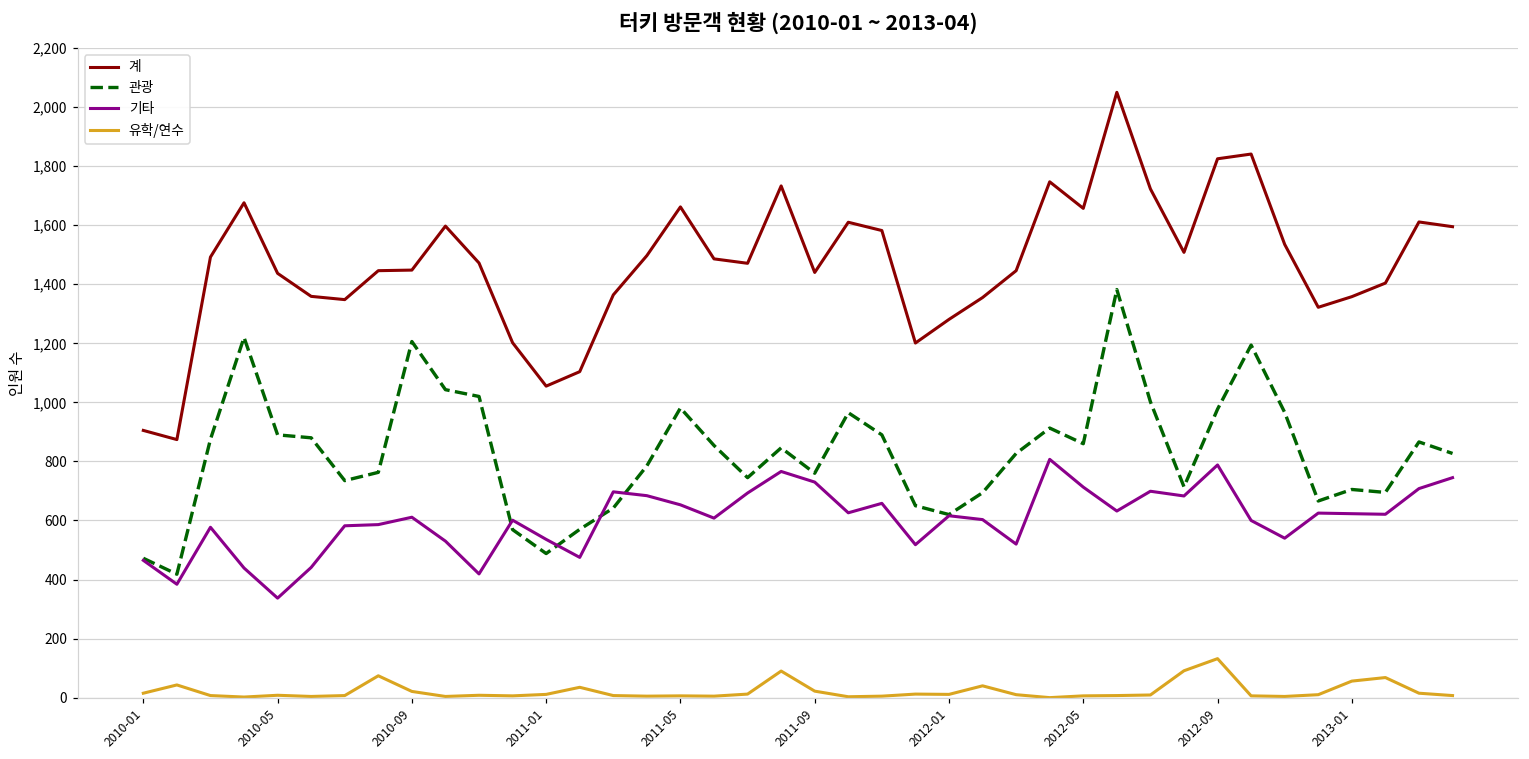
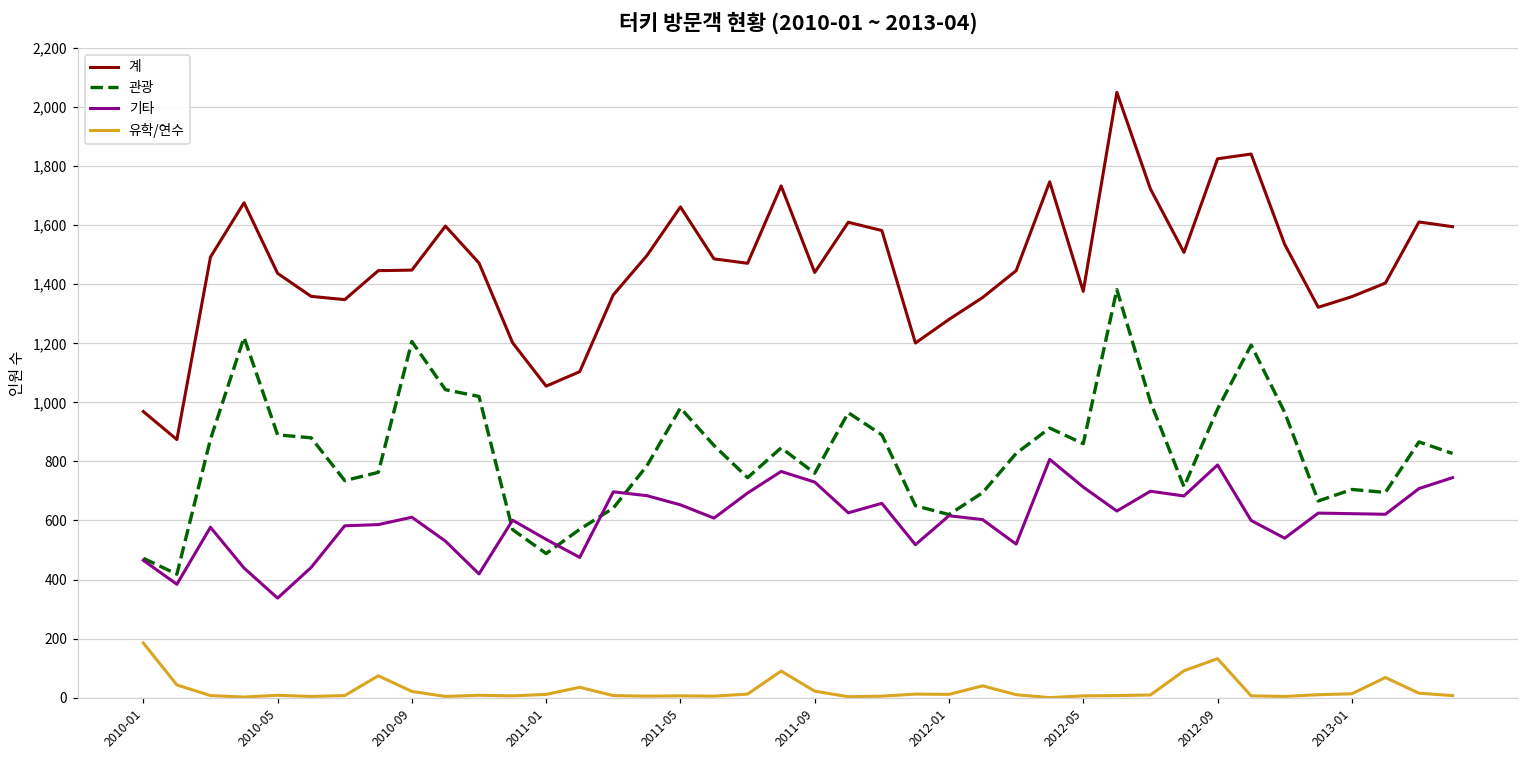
계, 2010-01: 910 -> 970
유학/연수, 2010-01: 20 -> 190
계, 2012-05: 1,660 -> 1,380
유학/연수, 2013-01: 60 -> 10
